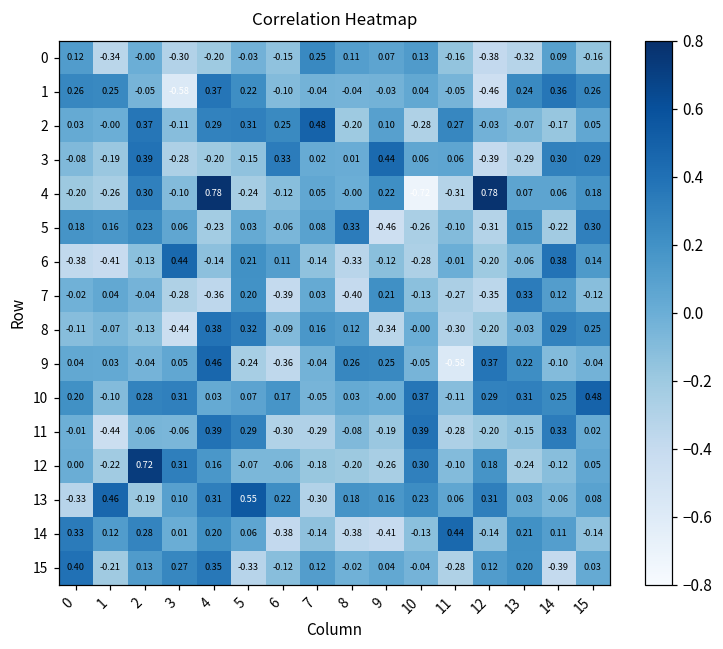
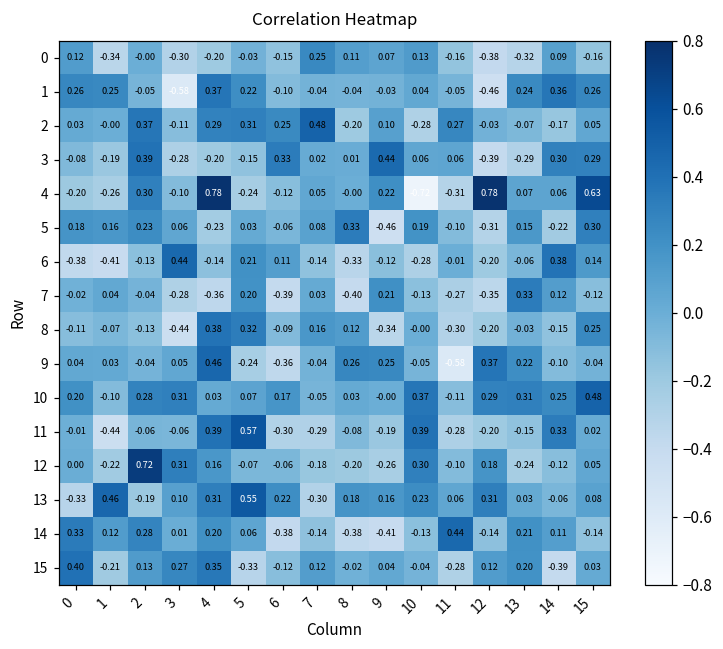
4, 15: 0.18 -> 0.63
5, 10: -0.26 -> 0.19
8, 14: 0.29 -> -0.15
11, 5: 0.29 -> 0.57
